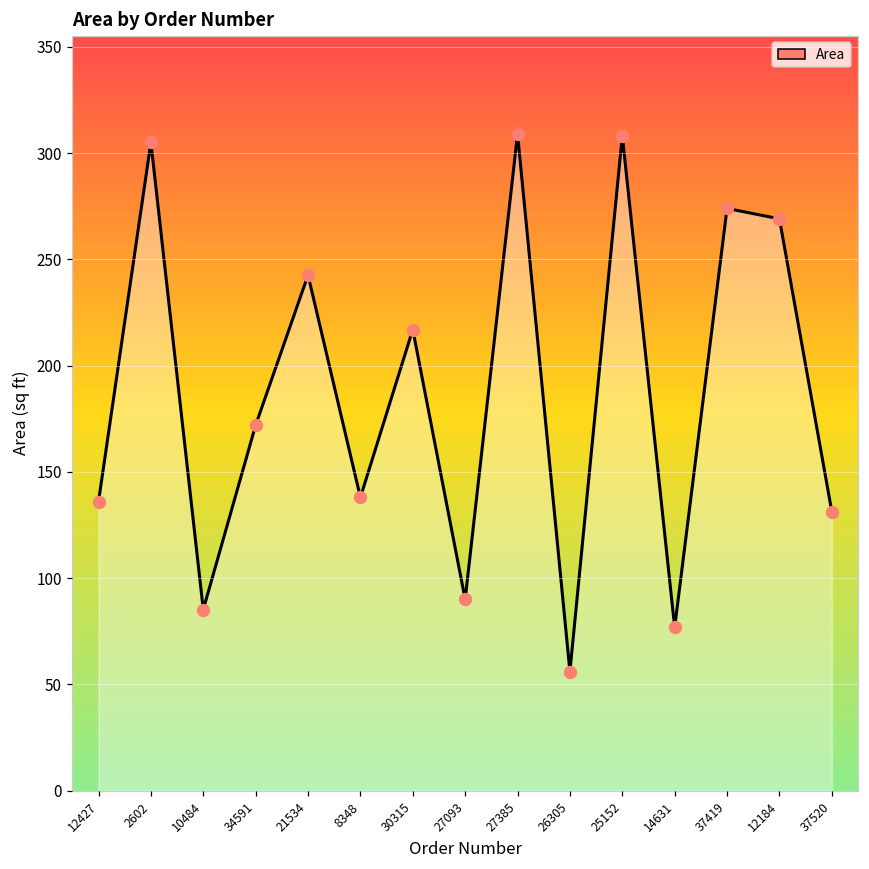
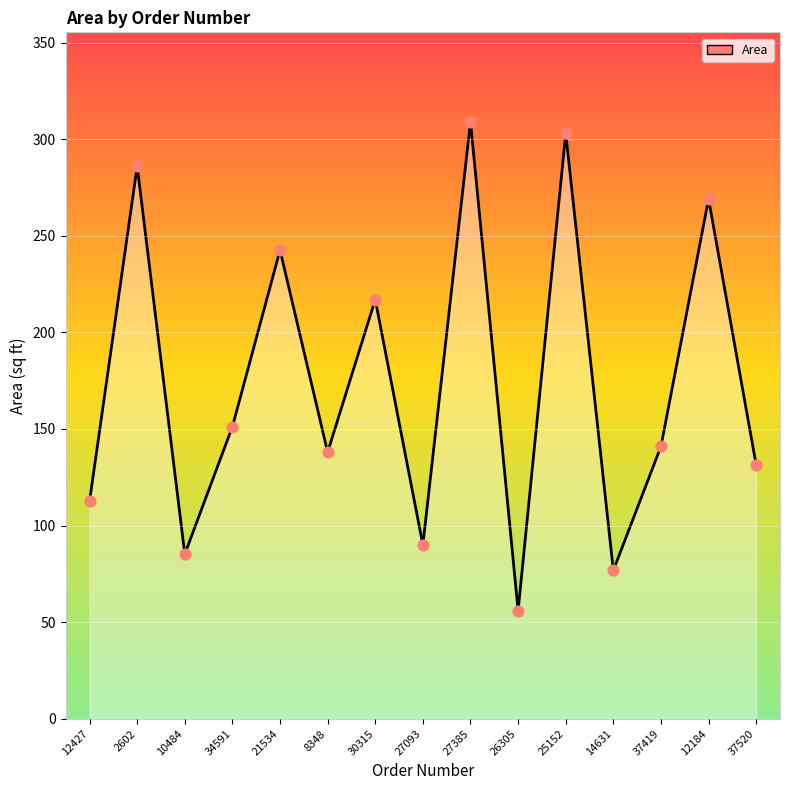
12427: 136 -> 113
2602: 305 -> 286
34591: 172 -> 151
25152: 308 -> 303
37419: 274 -> 141
